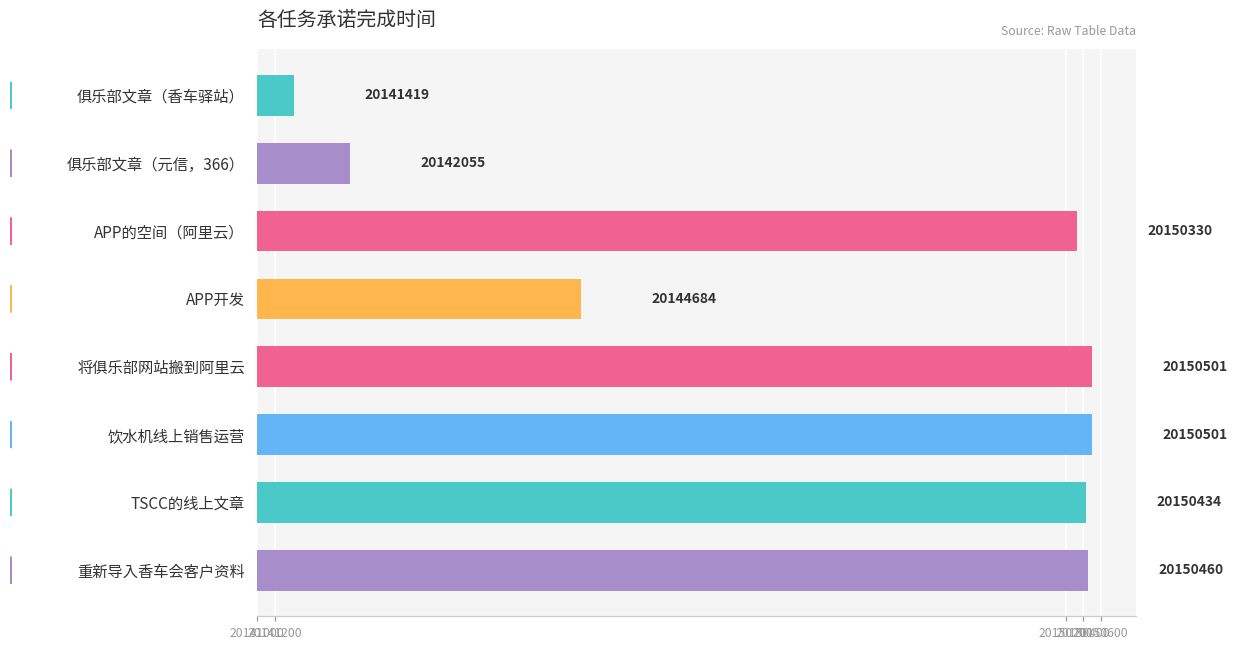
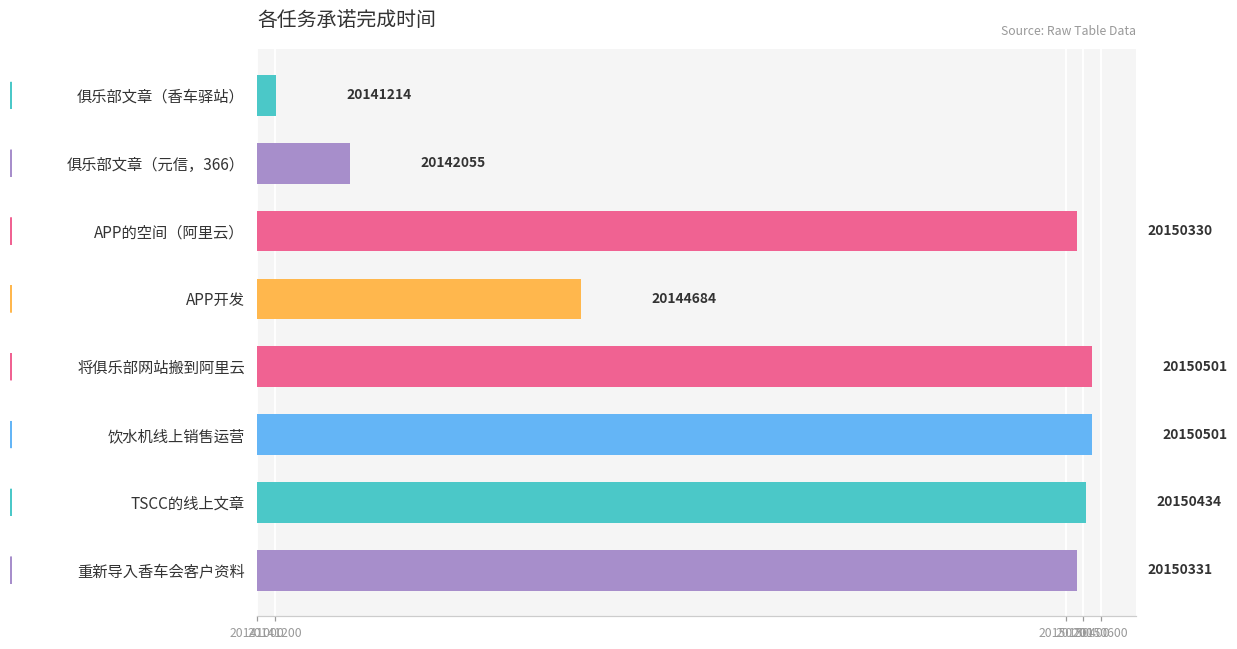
俱乐部文章（香车驿站）: 20141419 -> 20141214
重新导入香车会客户资料: 20150460 -> 20150331
